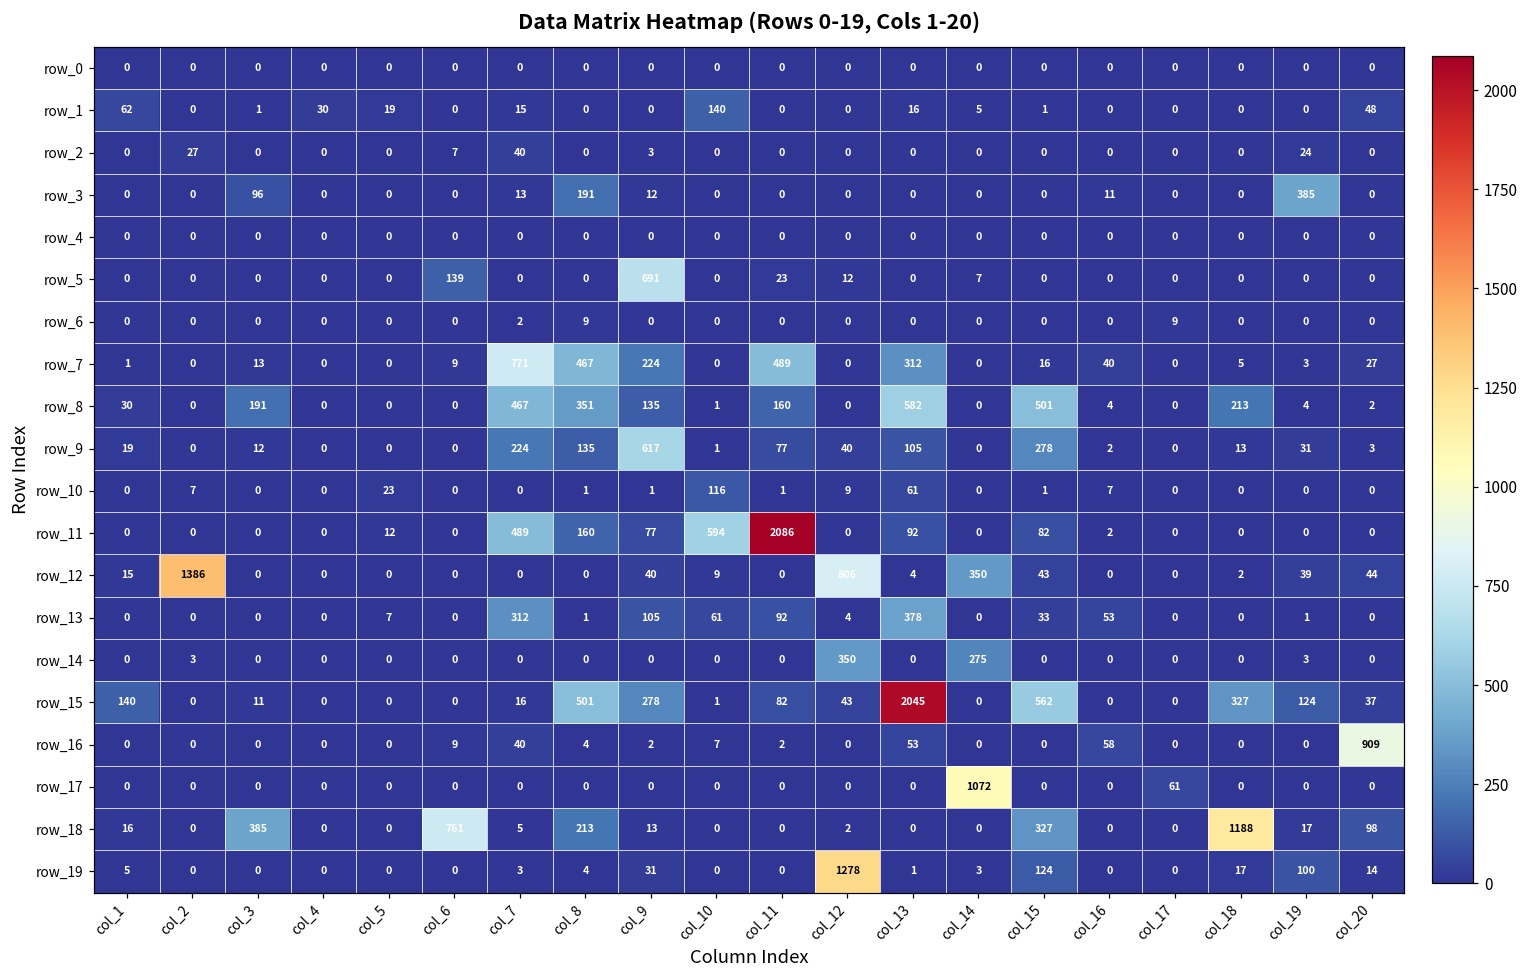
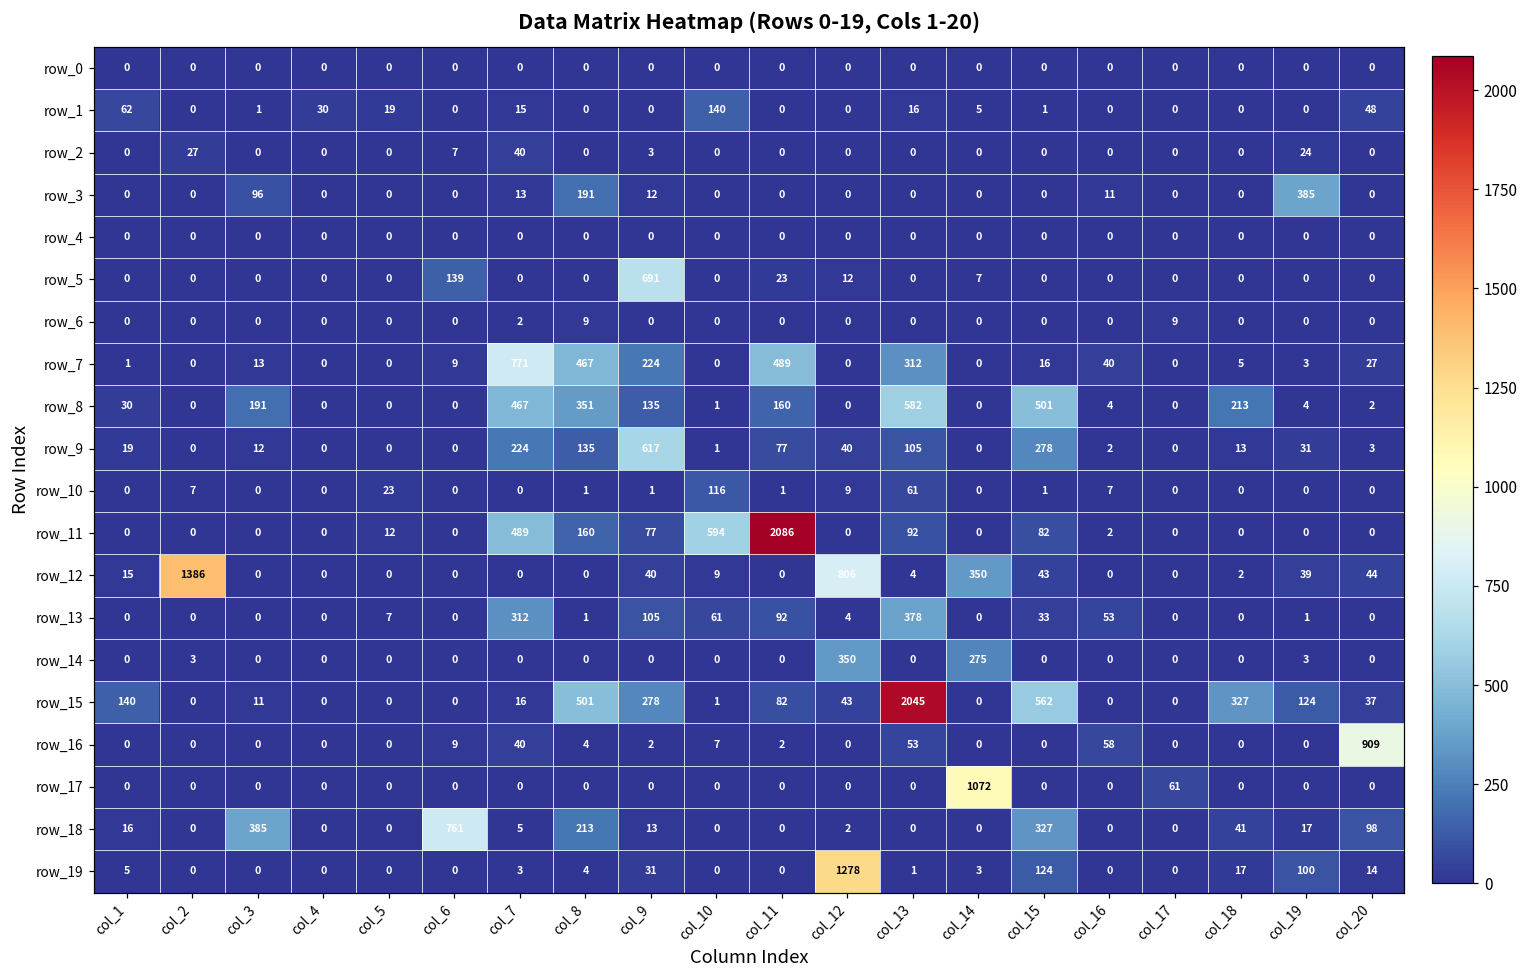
row_18, col_18: 1188 -> 41
